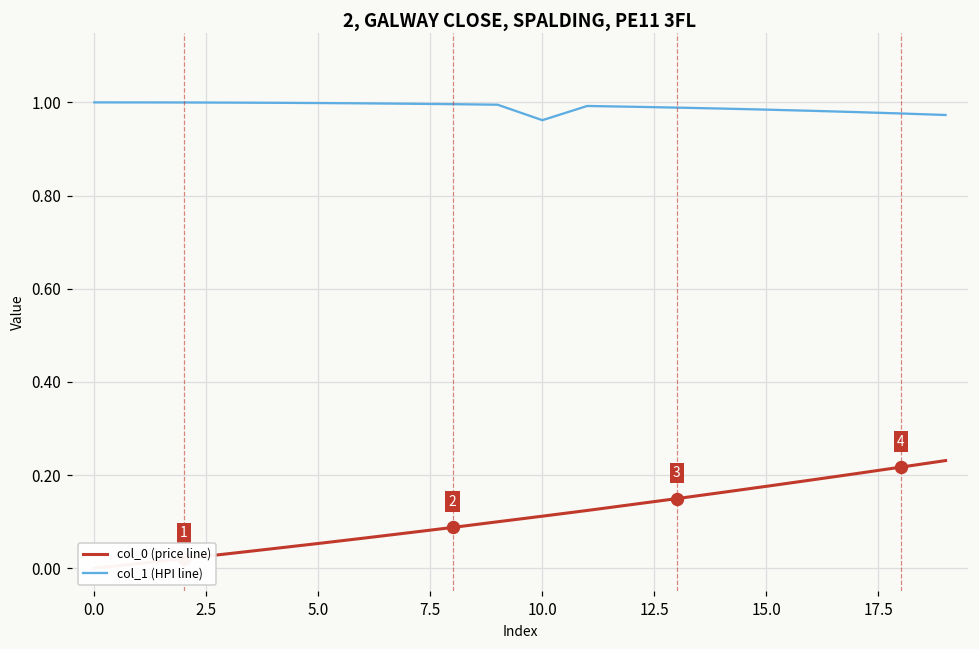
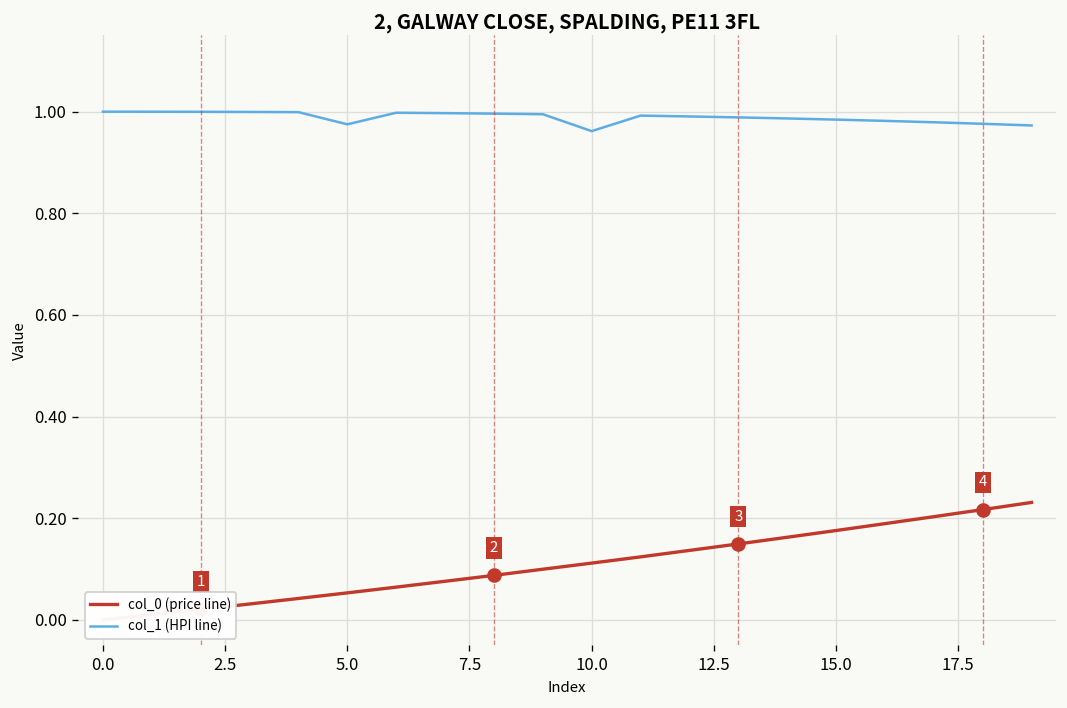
col_1 (HPI line), 5.0: 1.00 -> 0.98
